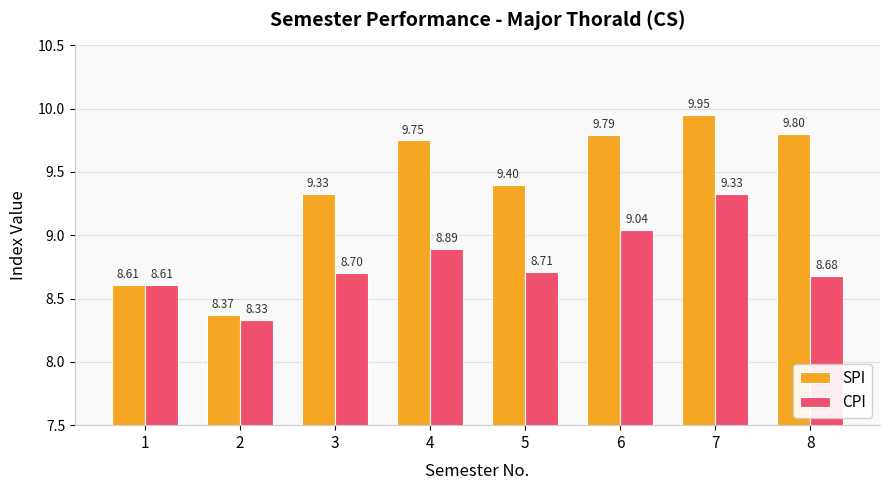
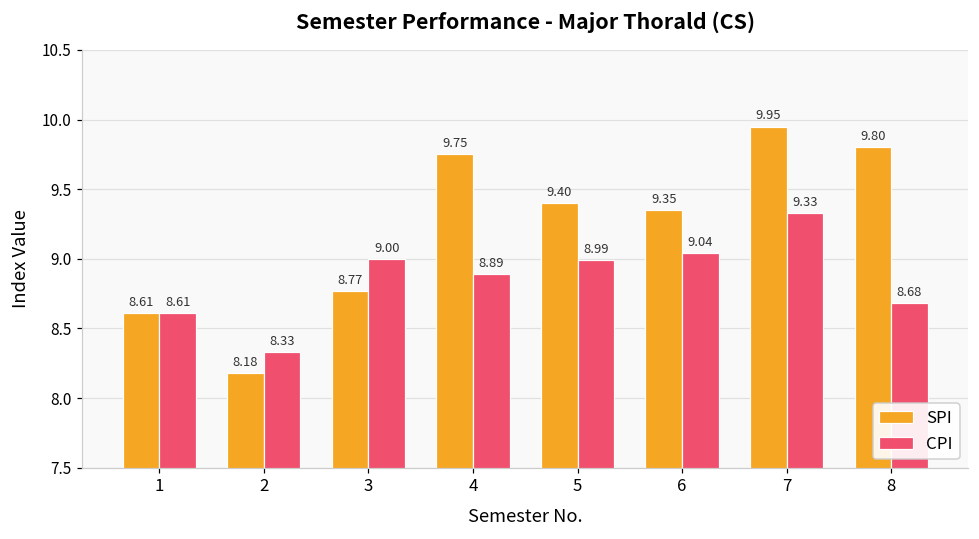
SPI, 2: 8.37 -> 8.18
SPI, 3: 9.33 -> 8.77
CPI, 3: 8.70 -> 9.00
CPI, 5: 8.71 -> 8.99
SPI, 6: 9.79 -> 9.35
